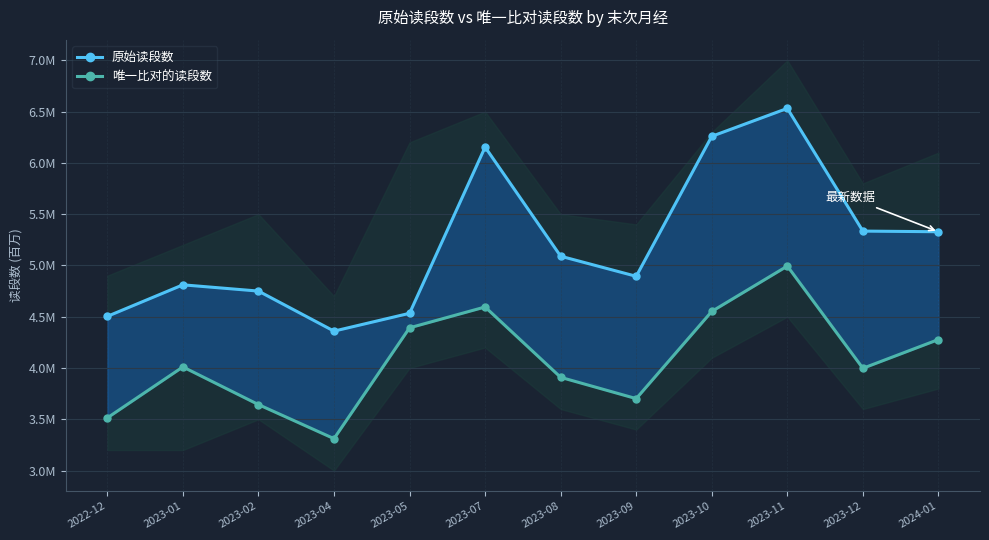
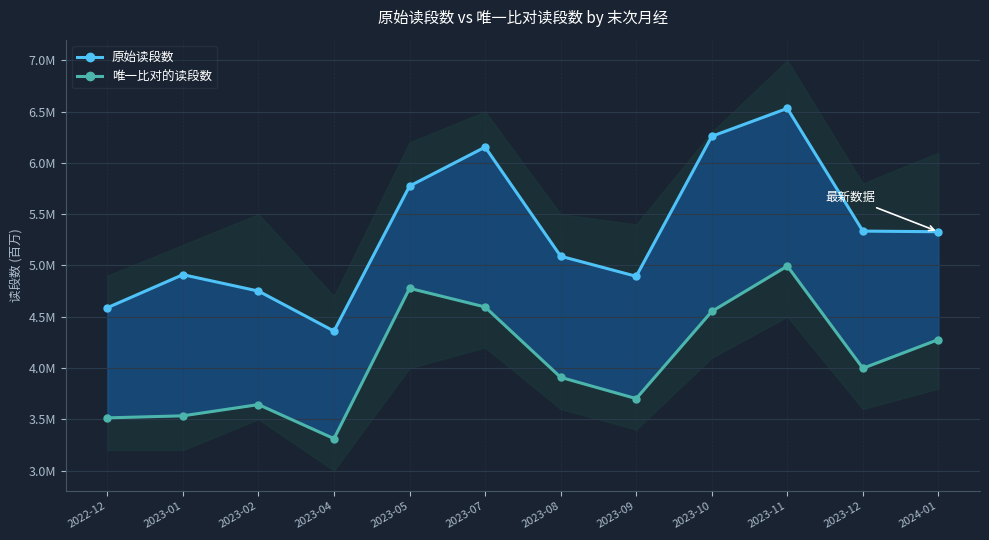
原始读段数, 2022-12: 4500000 -> 4590000
原始读段数, 2023-01: 4810000 -> 4910000
唯一比对的读段数, 2023-01: 4010000 -> 3530000
原始读段数, 2023-05: 4530000 -> 5770000
唯一比对的读段数, 2023-05: 4390000 -> 4780000
